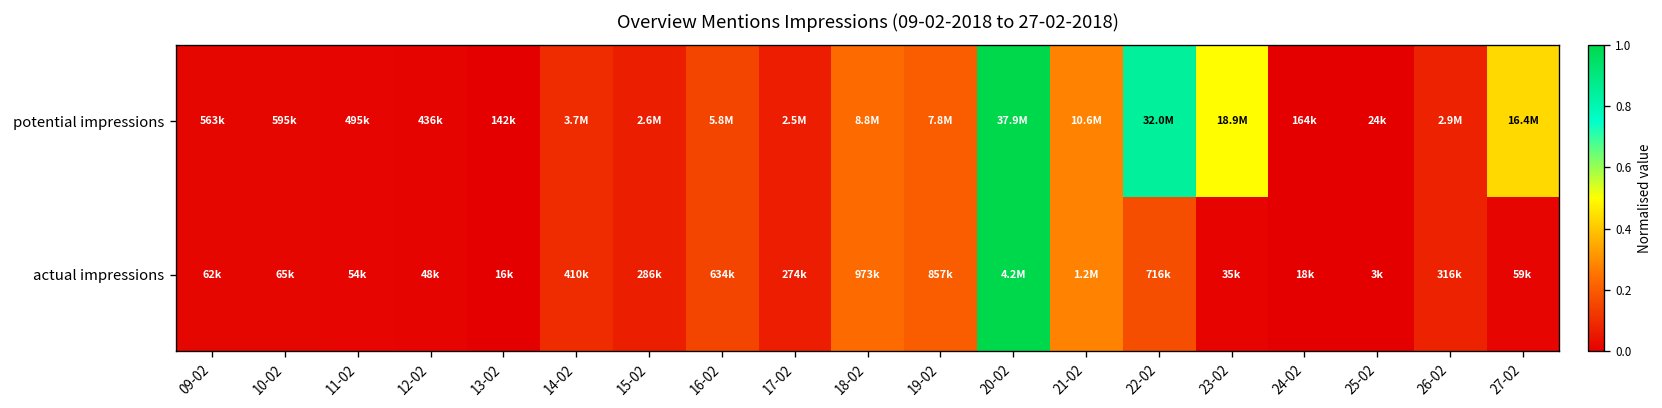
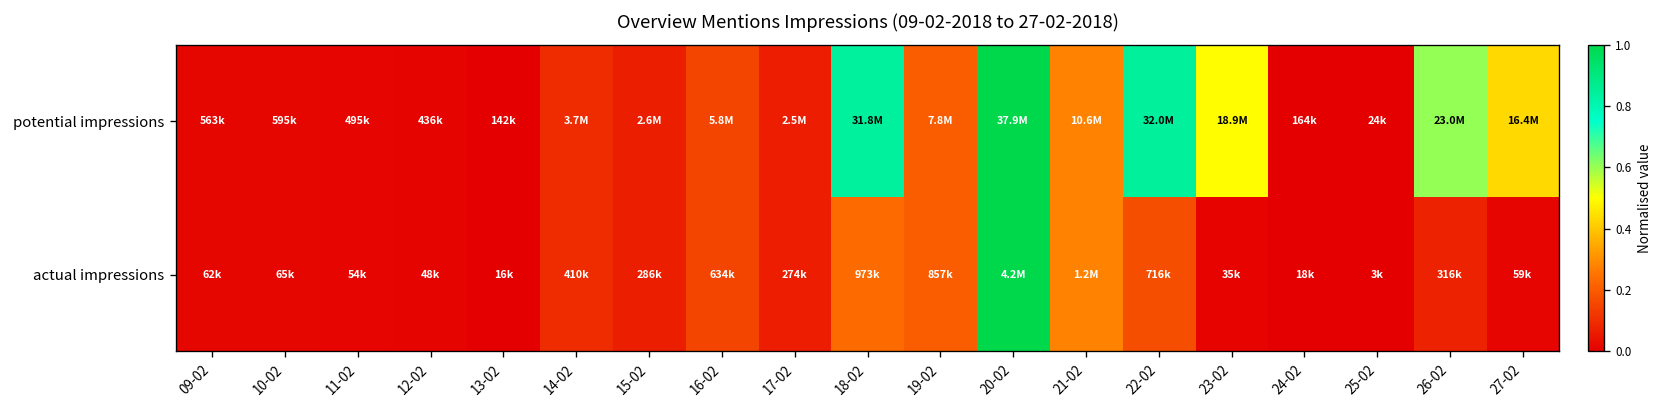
potential impressions, 18-02: 8.8M -> 31.8M
potential impressions, 26-02: 2.9M -> 23.0M
